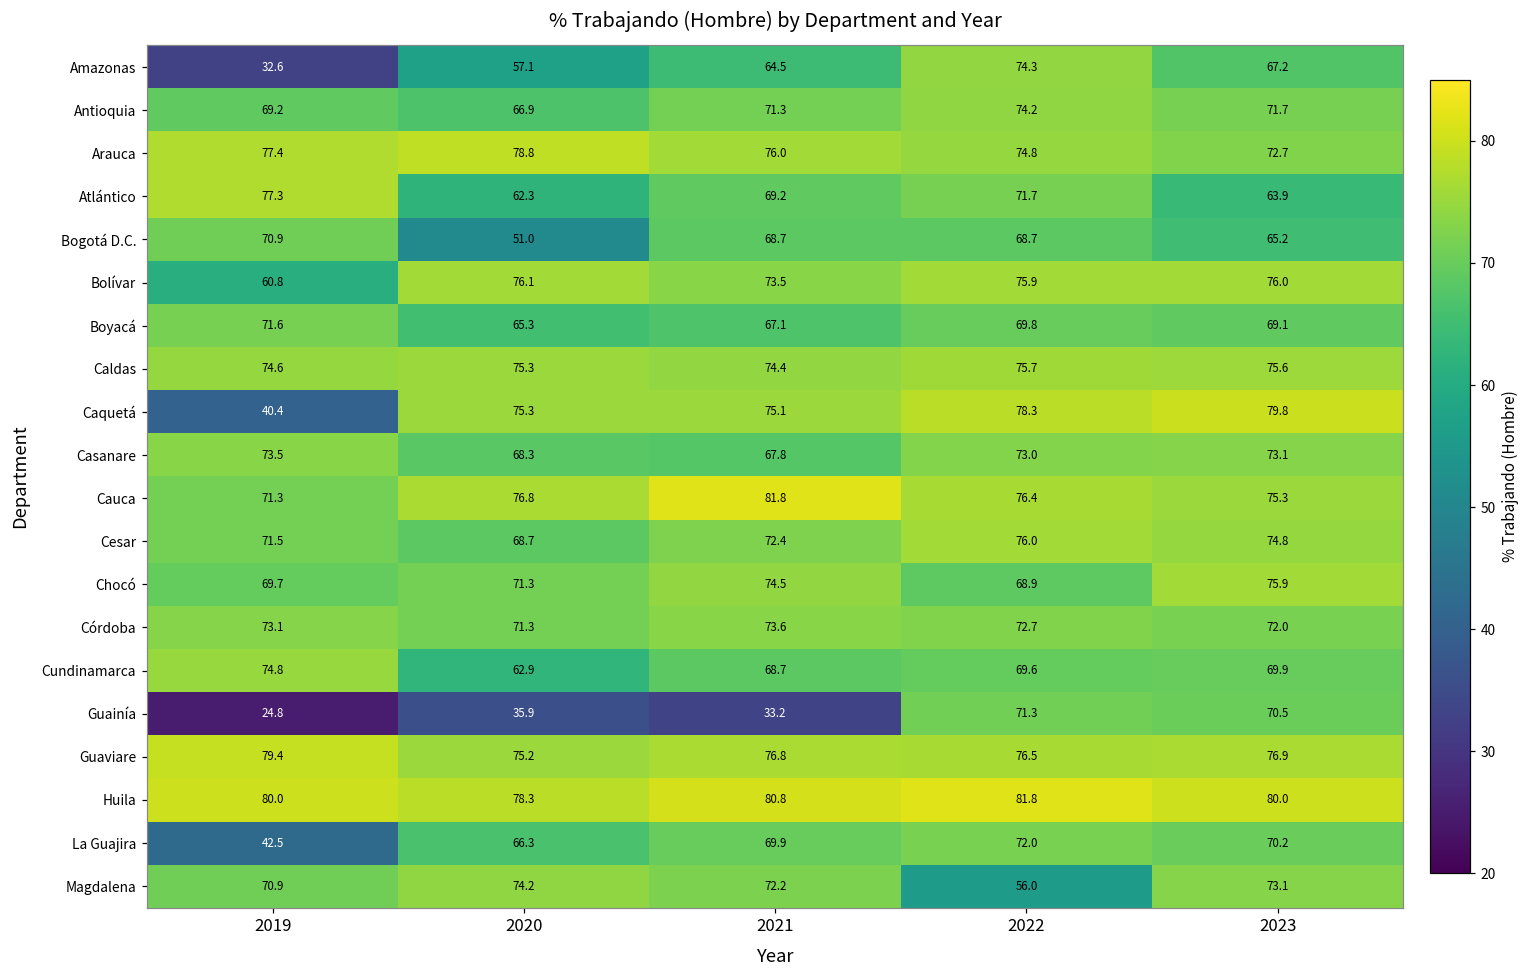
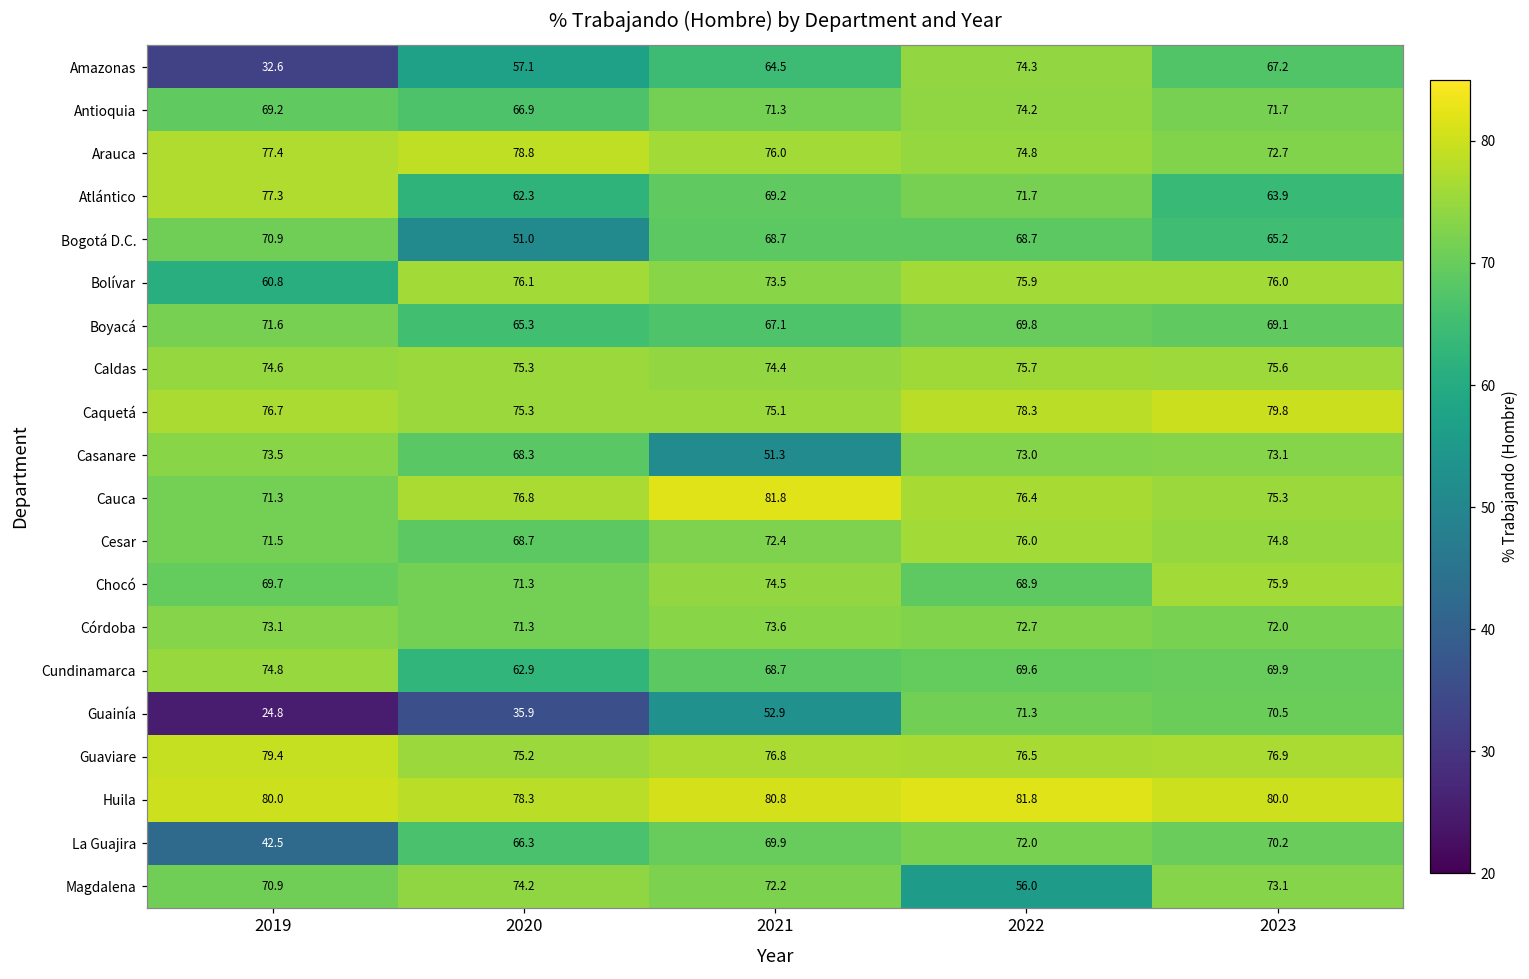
Caquetá, 2019: 40.4 -> 76.7
Casanare, 2021: 67.8 -> 51.3
Guainía, 2021: 33.2 -> 52.9
